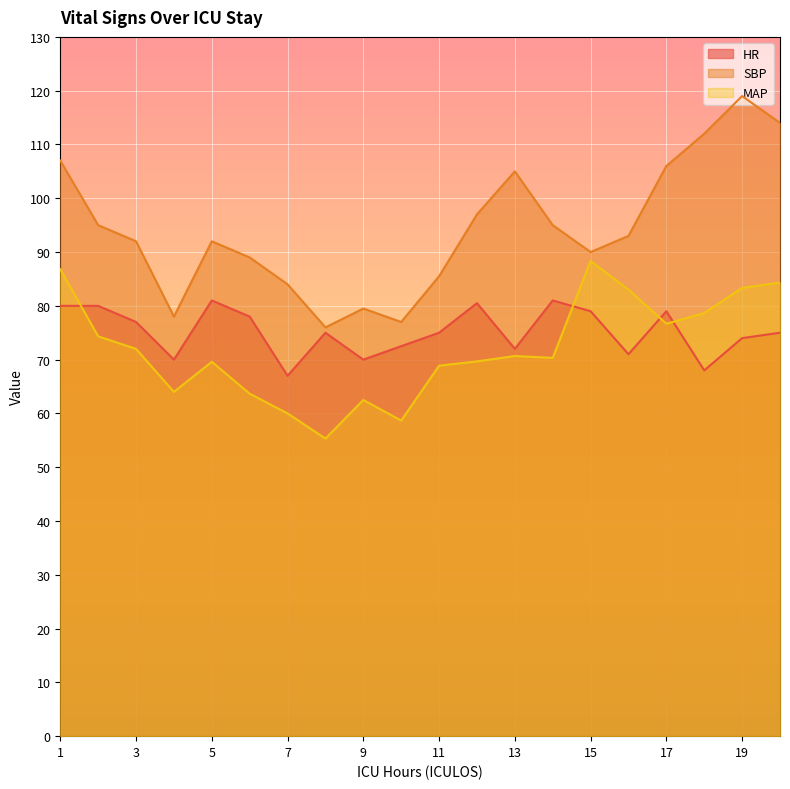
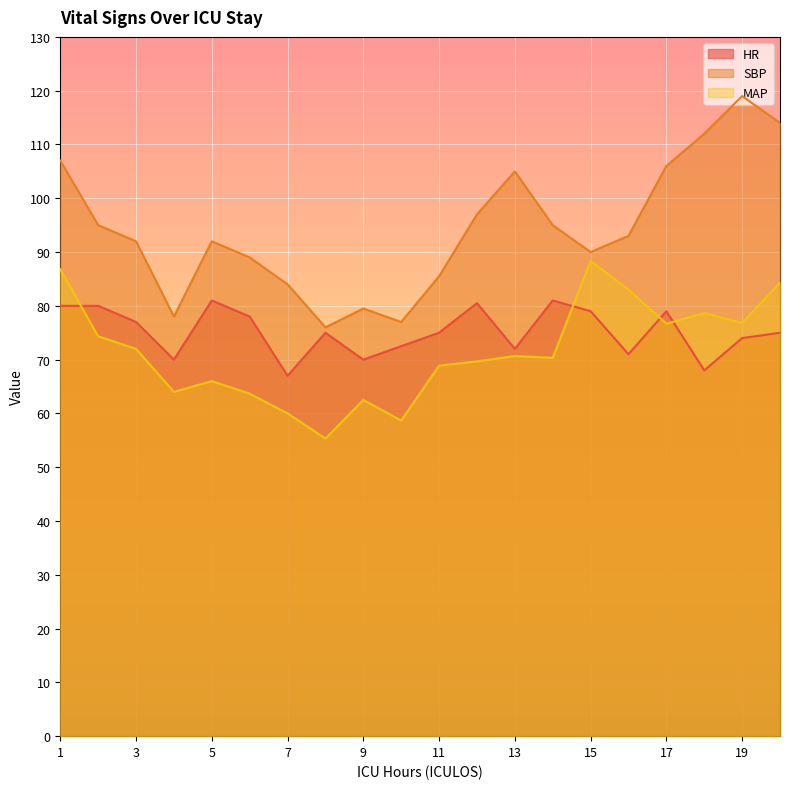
MAP, 5: 70 -> 66
MAP, 19: 83 -> 77
